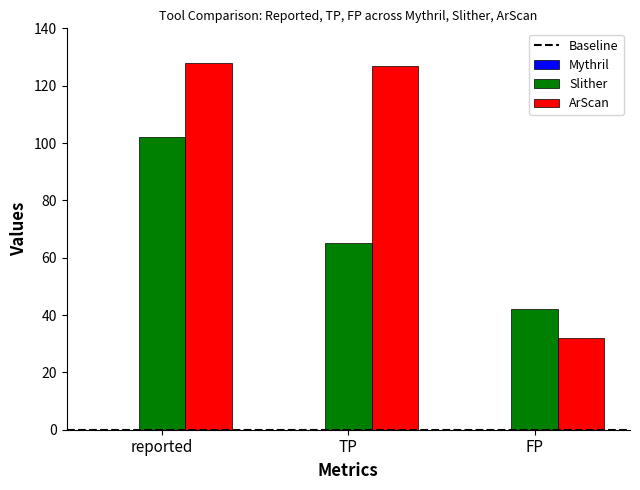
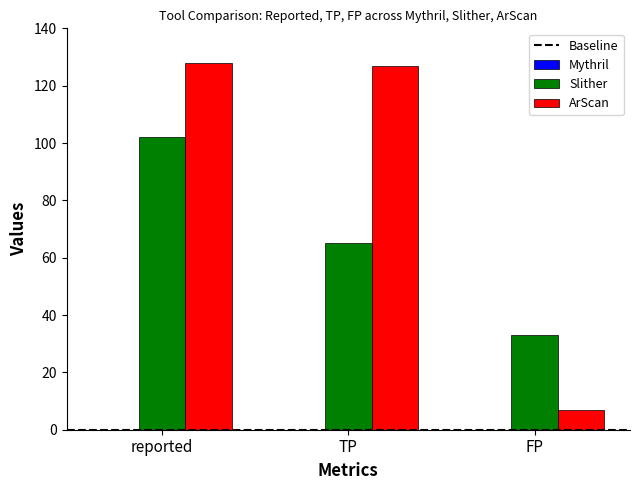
Slither, FP: 42 -> 33
ArScan, FP: 32 -> 7
